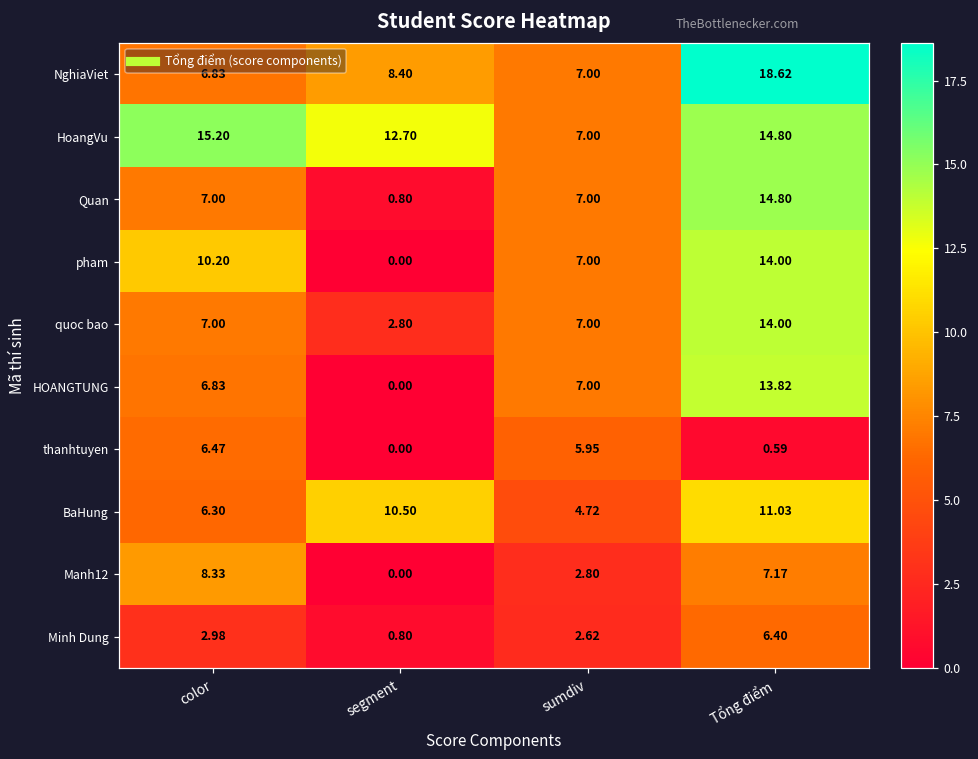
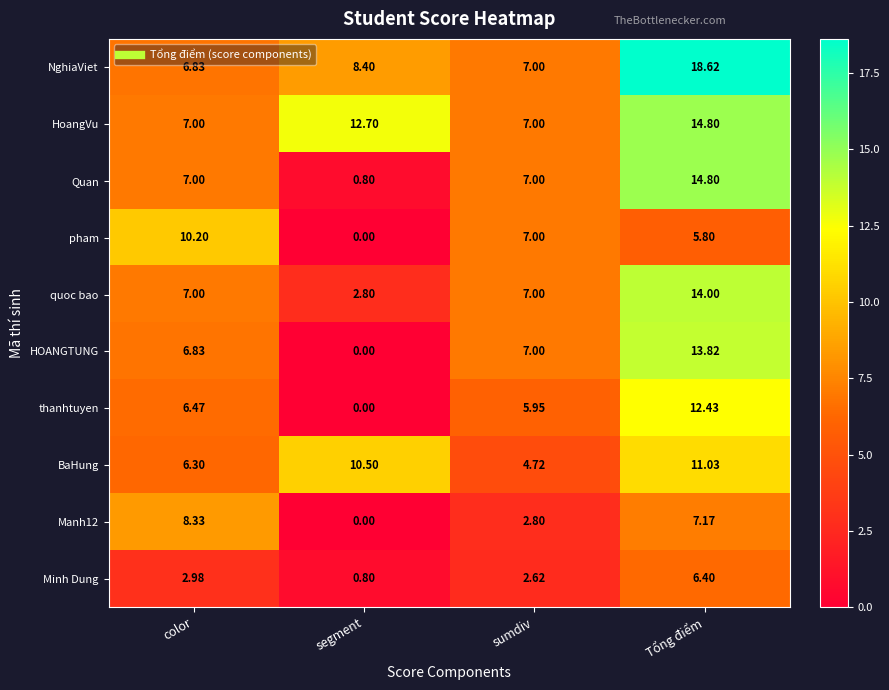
HoangVu, color: 15.20 -> 7.00
pham, Tổng điểm: 14.00 -> 5.80
thanhtuyen, Tổng điểm: 0.59 -> 12.43
